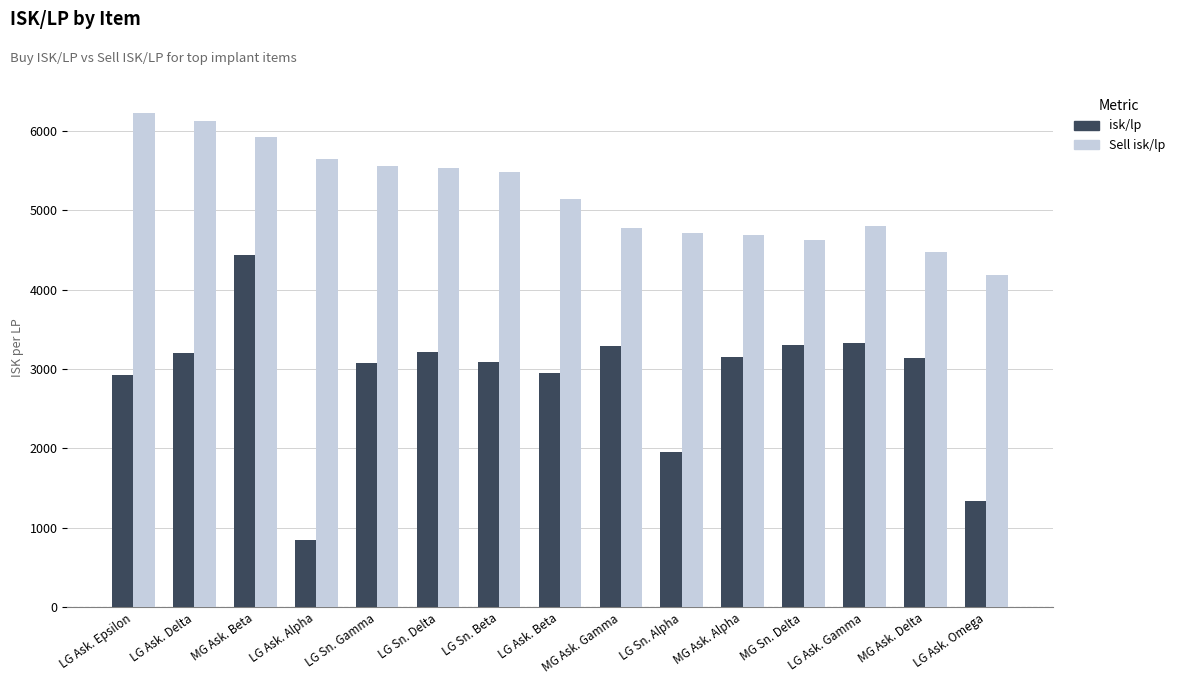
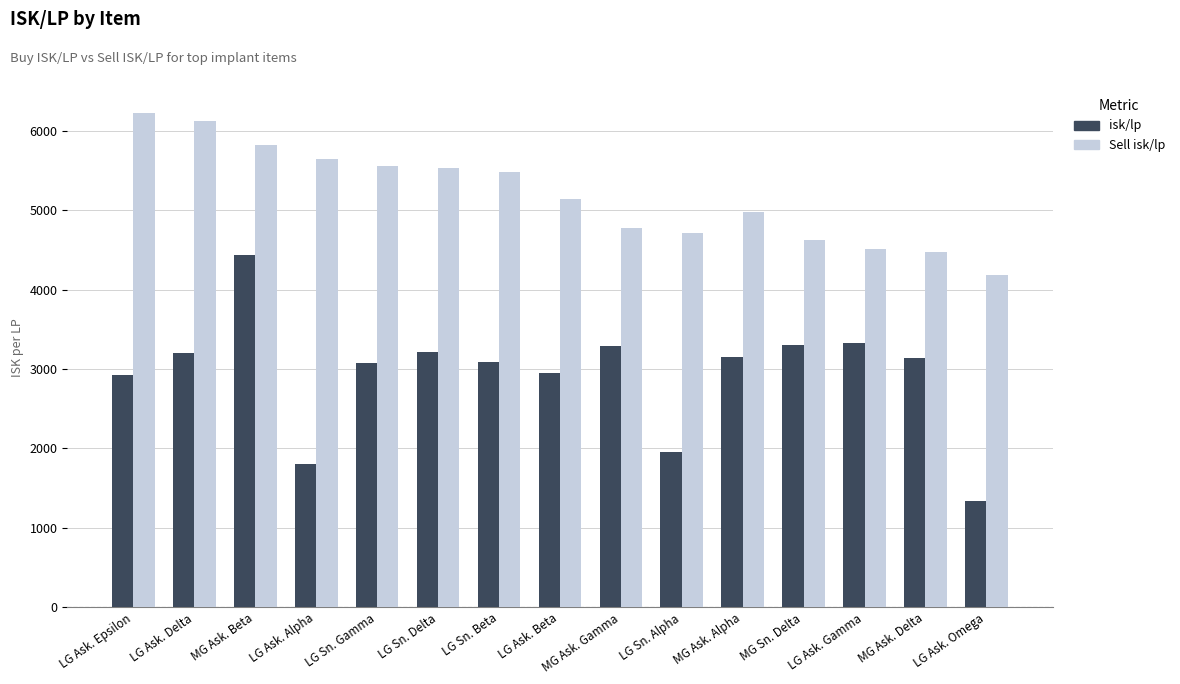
Sell isk/lp, MG Ask. Beta: 5900 -> 5800
isk/lp, LG Ask. Alpha: 800 -> 1800
Sell isk/lp, MG Ask. Alpha: 4700 -> 5000
Sell isk/lp, LG Ask. Gamma: 4800 -> 4500
